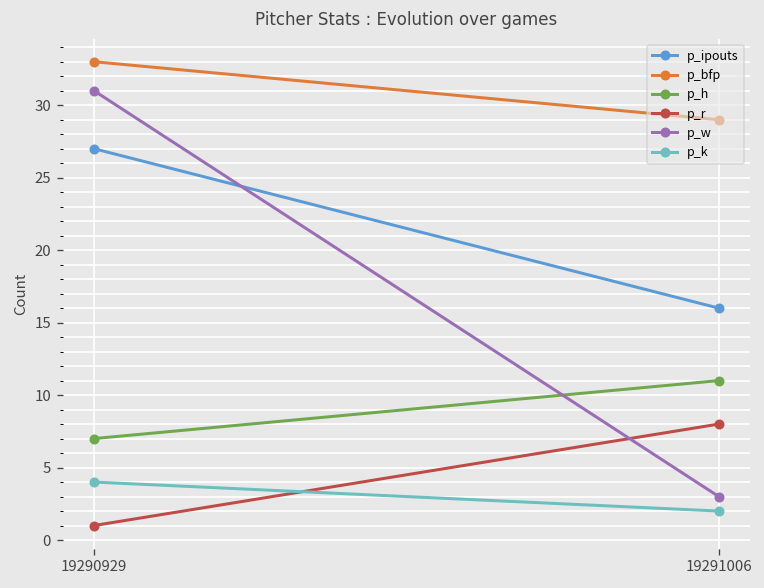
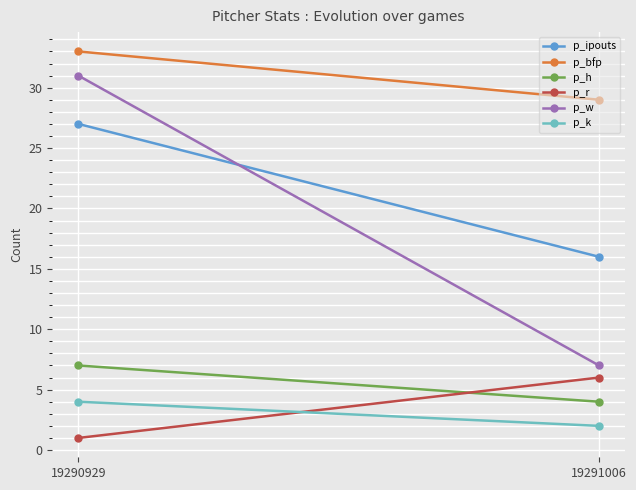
p_h, 19291006: 11 -> 4
p_r, 19291006: 8 -> 6
p_w, 19291006: 3 -> 7
